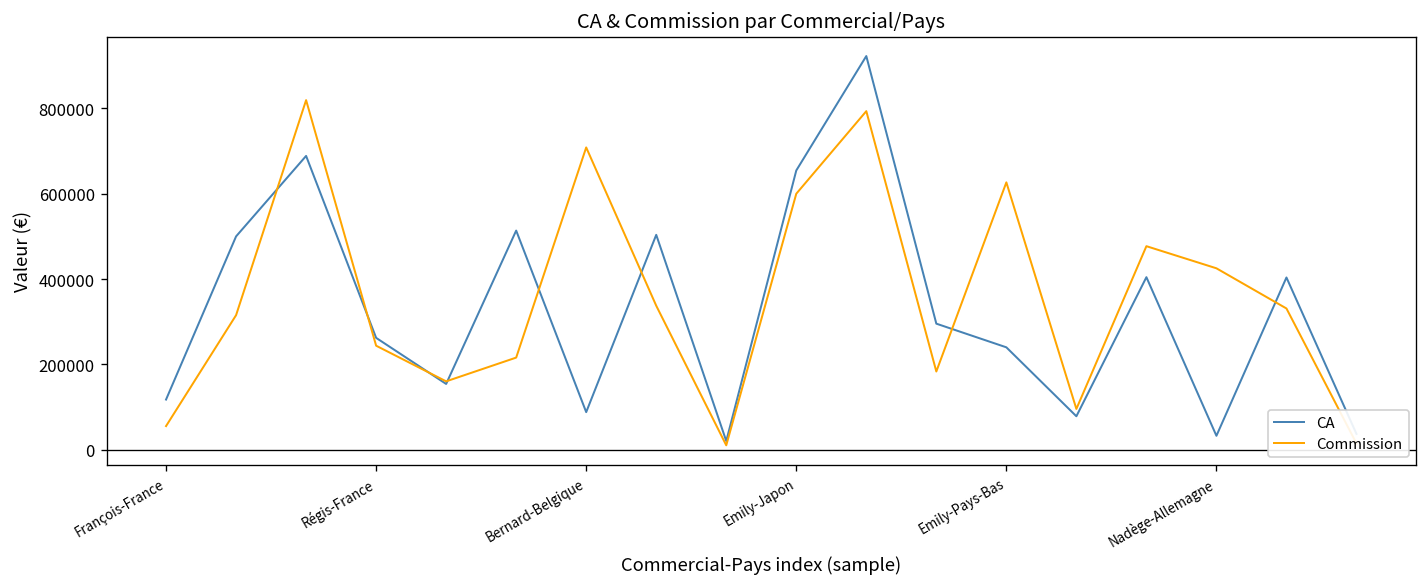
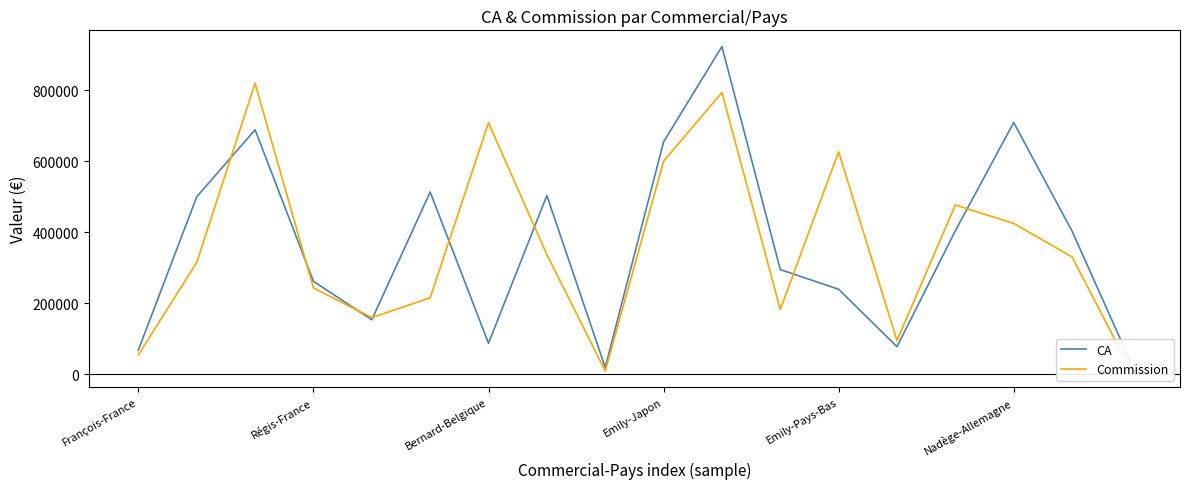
CA, François-France: 120000 -> 70000
CA, Nadège-Allemagne: 30000 -> 710000
